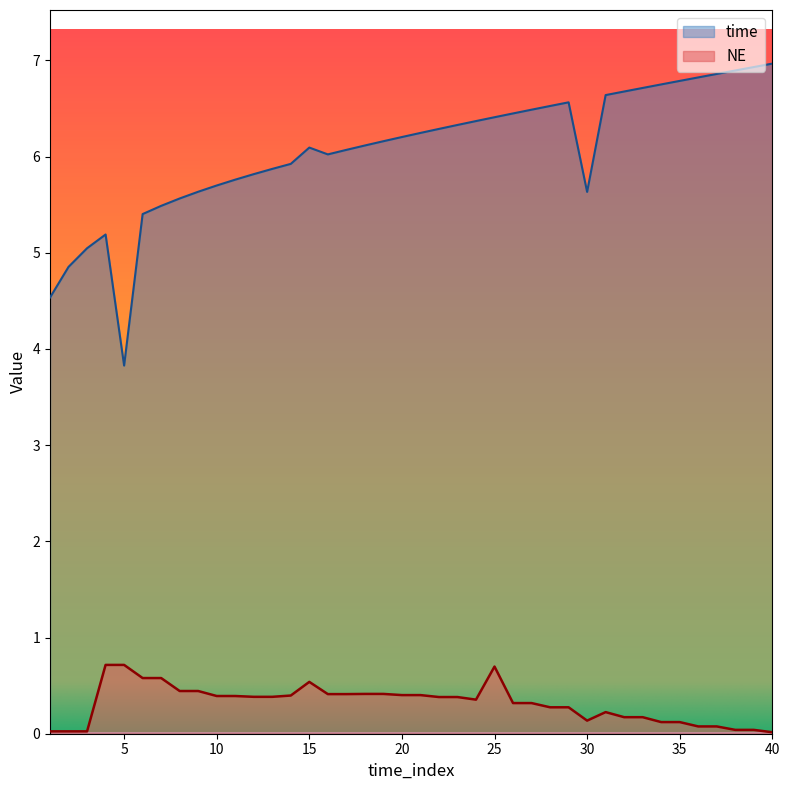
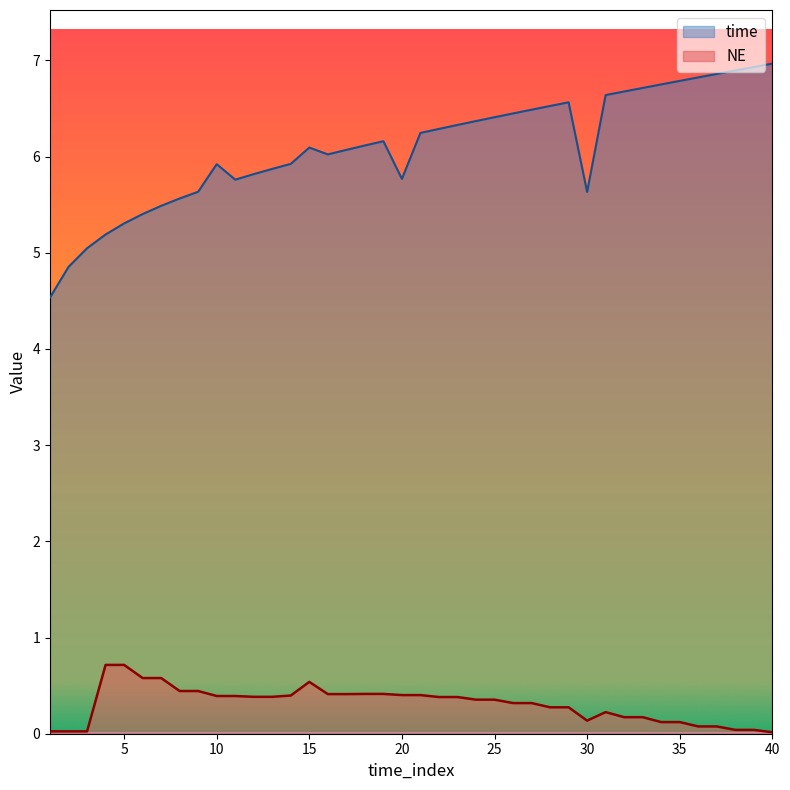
time, 5: 3.8 -> 5.3
time, 10: 5.7 -> 5.9
time, 20: 6.2 -> 5.8
NE, 25: 0.7 -> 0.4
